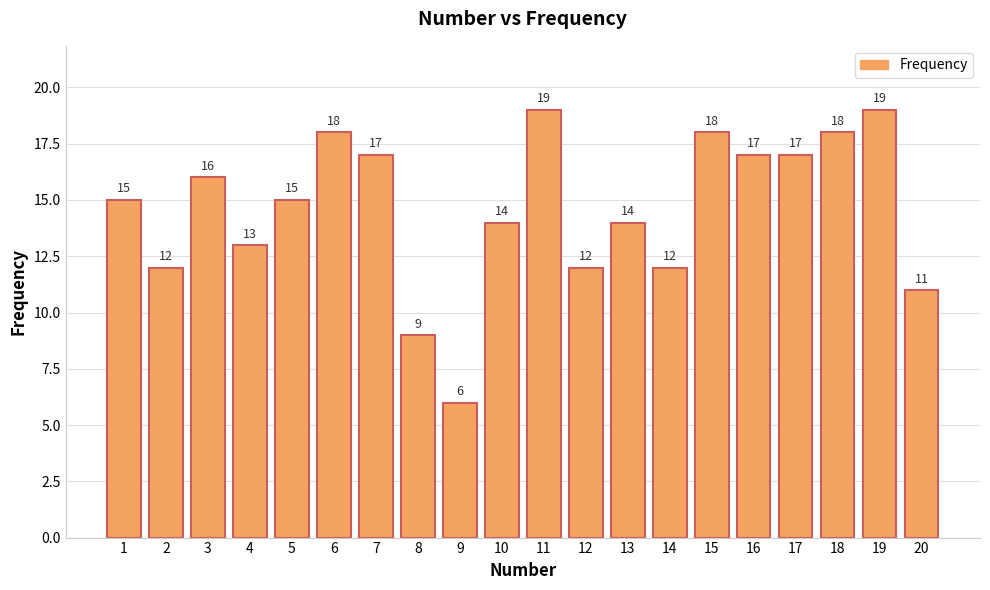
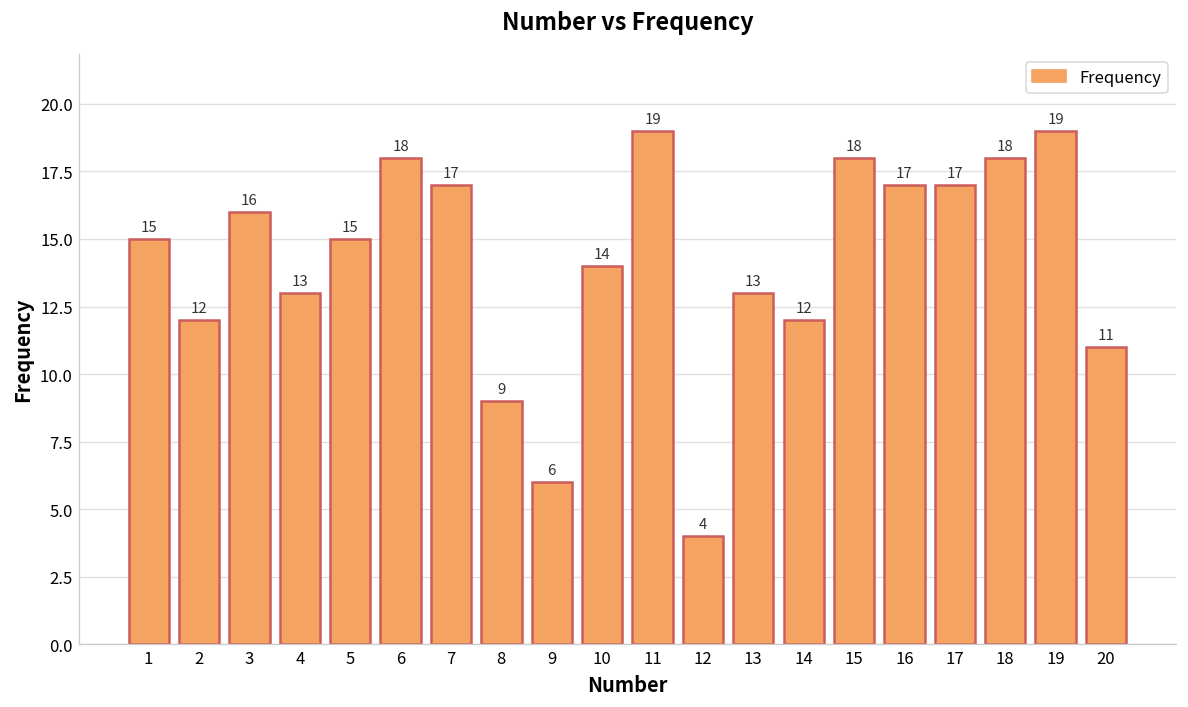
12: 12 -> 4
13: 14 -> 13
